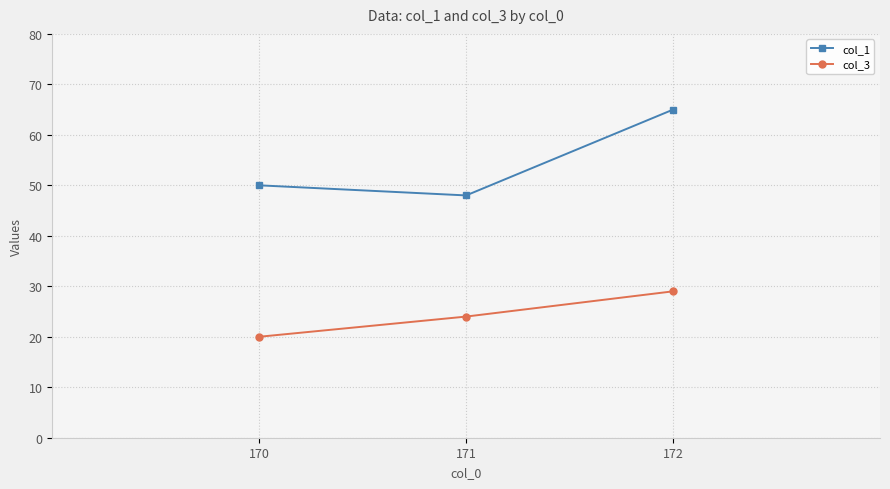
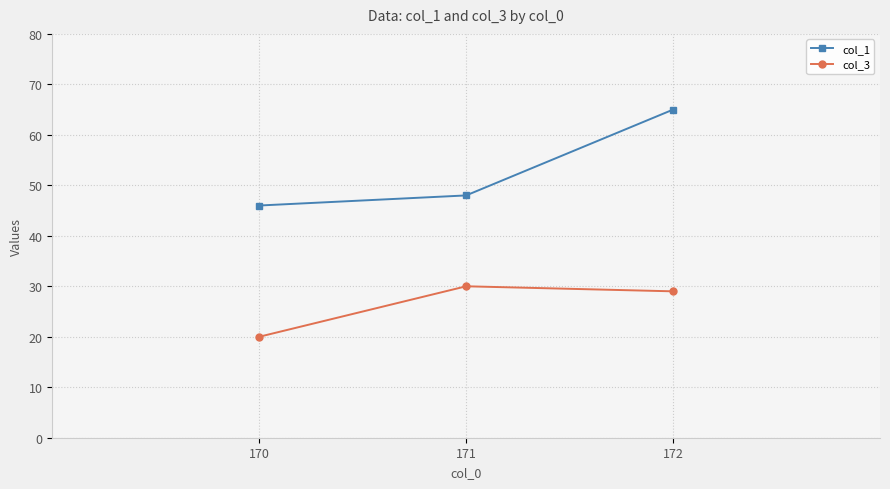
col_1, 170: 50 -> 46
col_3, 171: 24 -> 30
